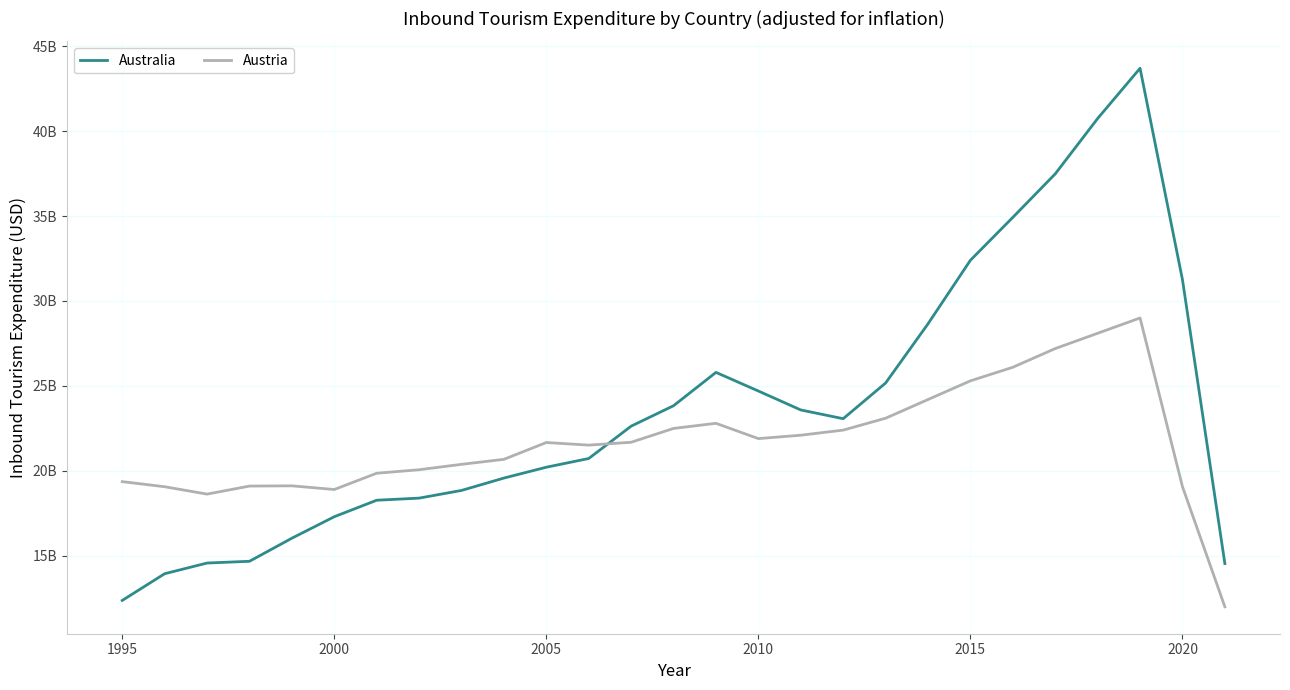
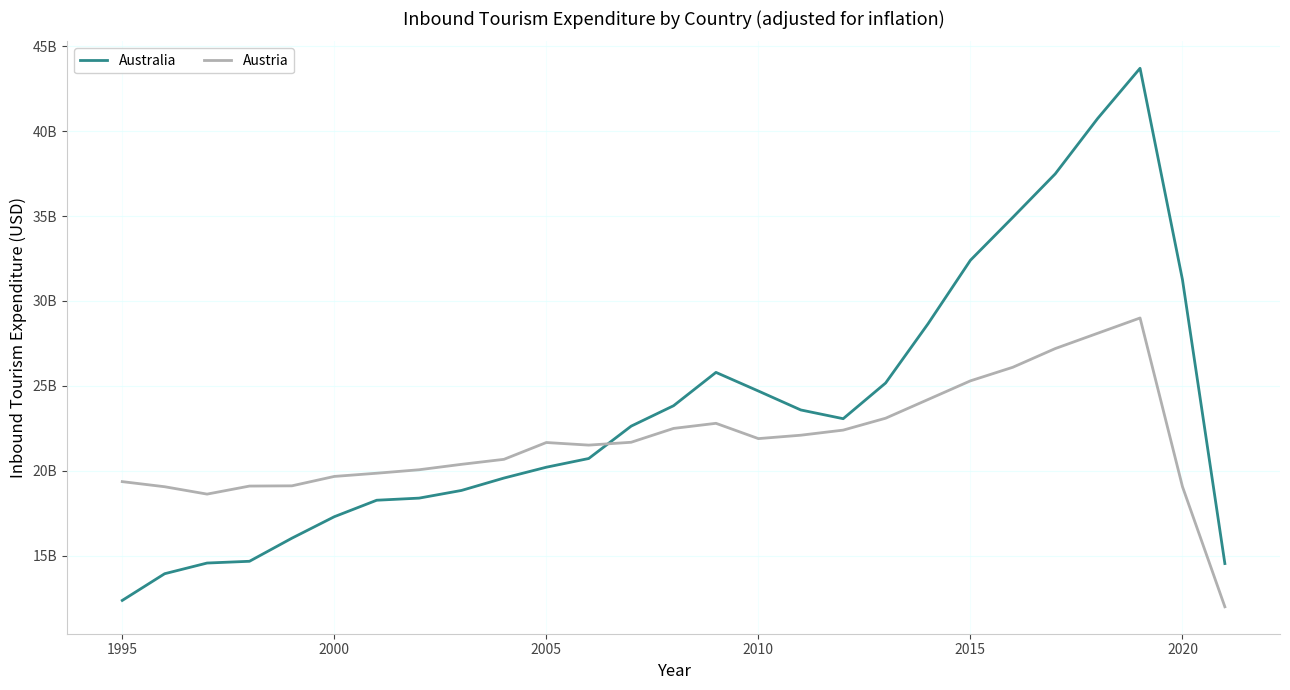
Austria, 2000: 18900000000 -> 19700000000
